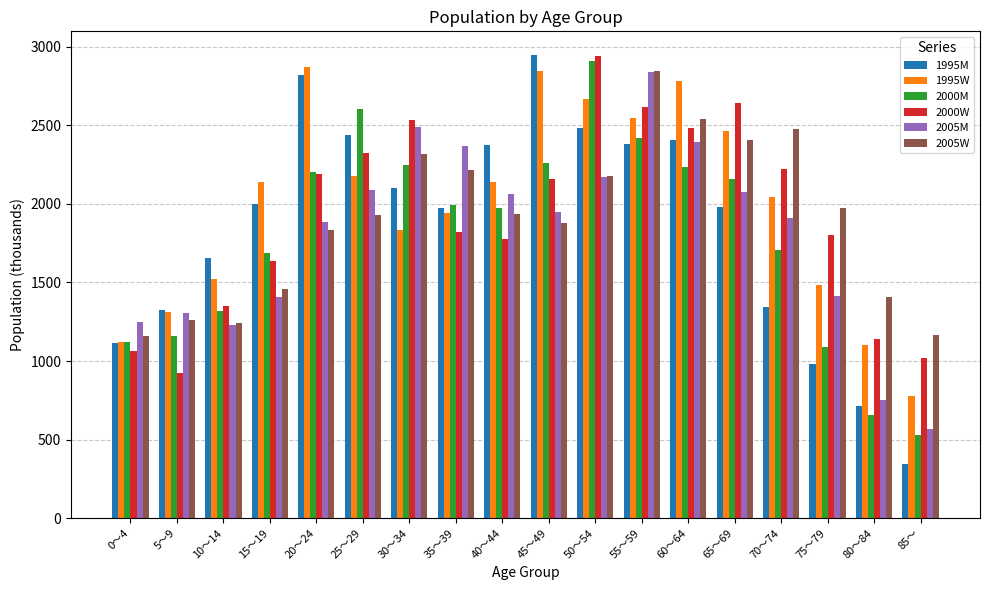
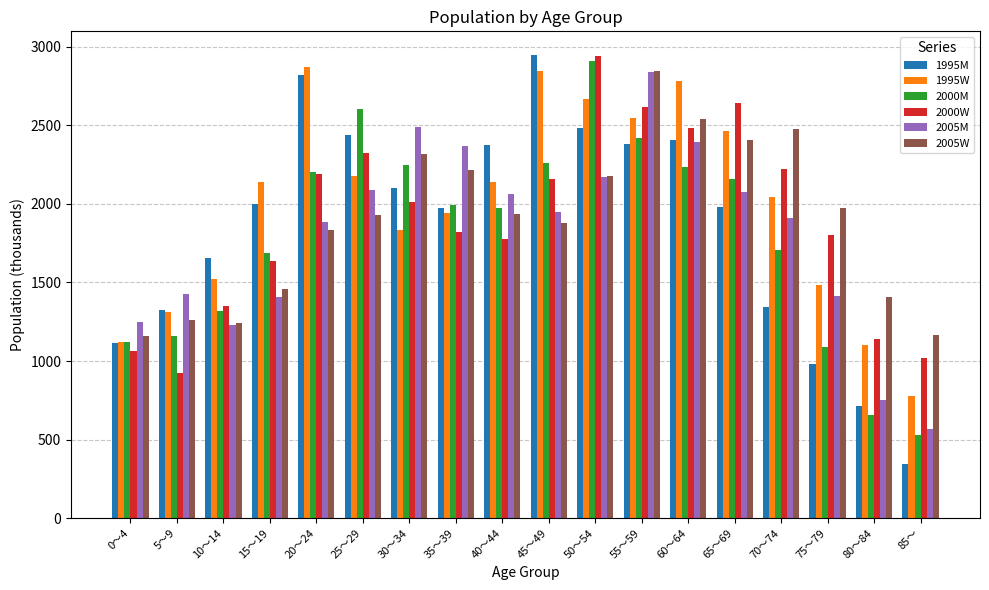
2005M, 5～9: 1310 -> 1430
2000W, 30～34: 2530 -> 2010
